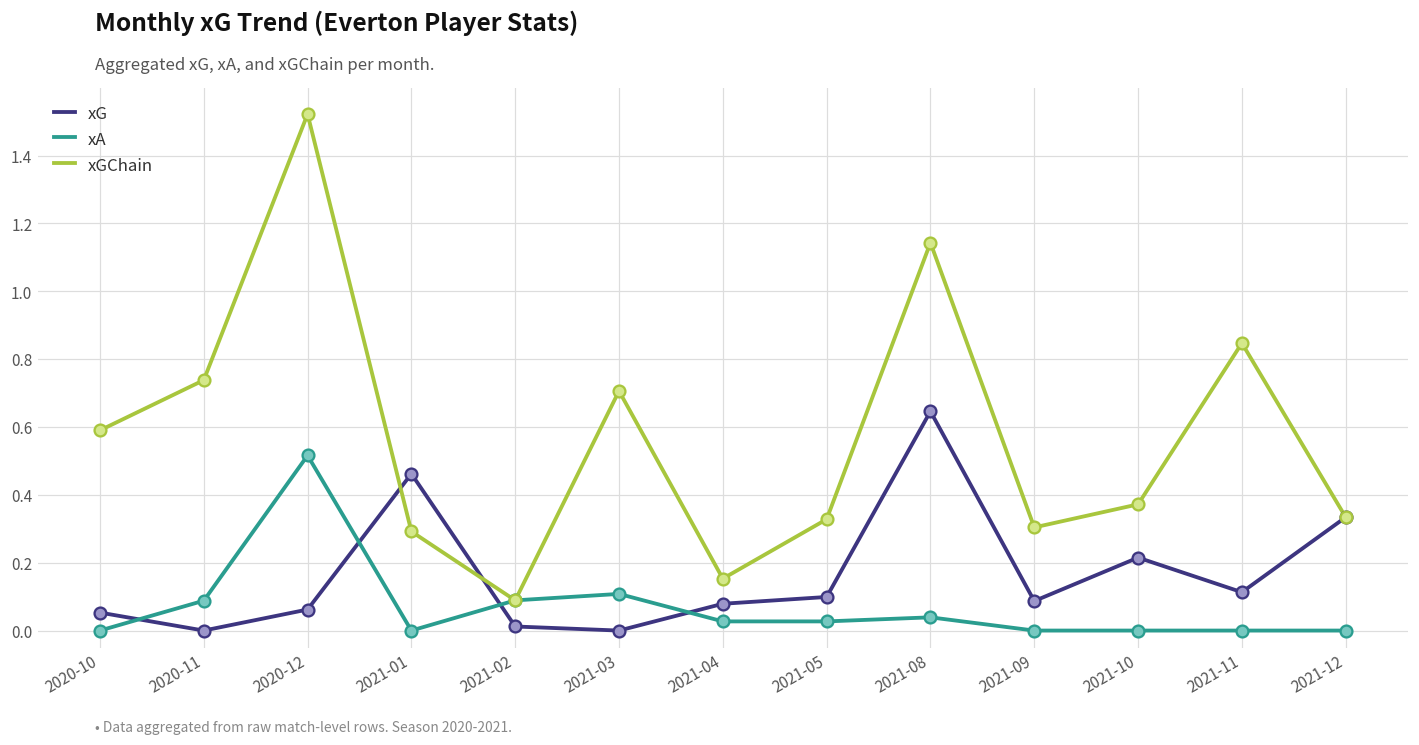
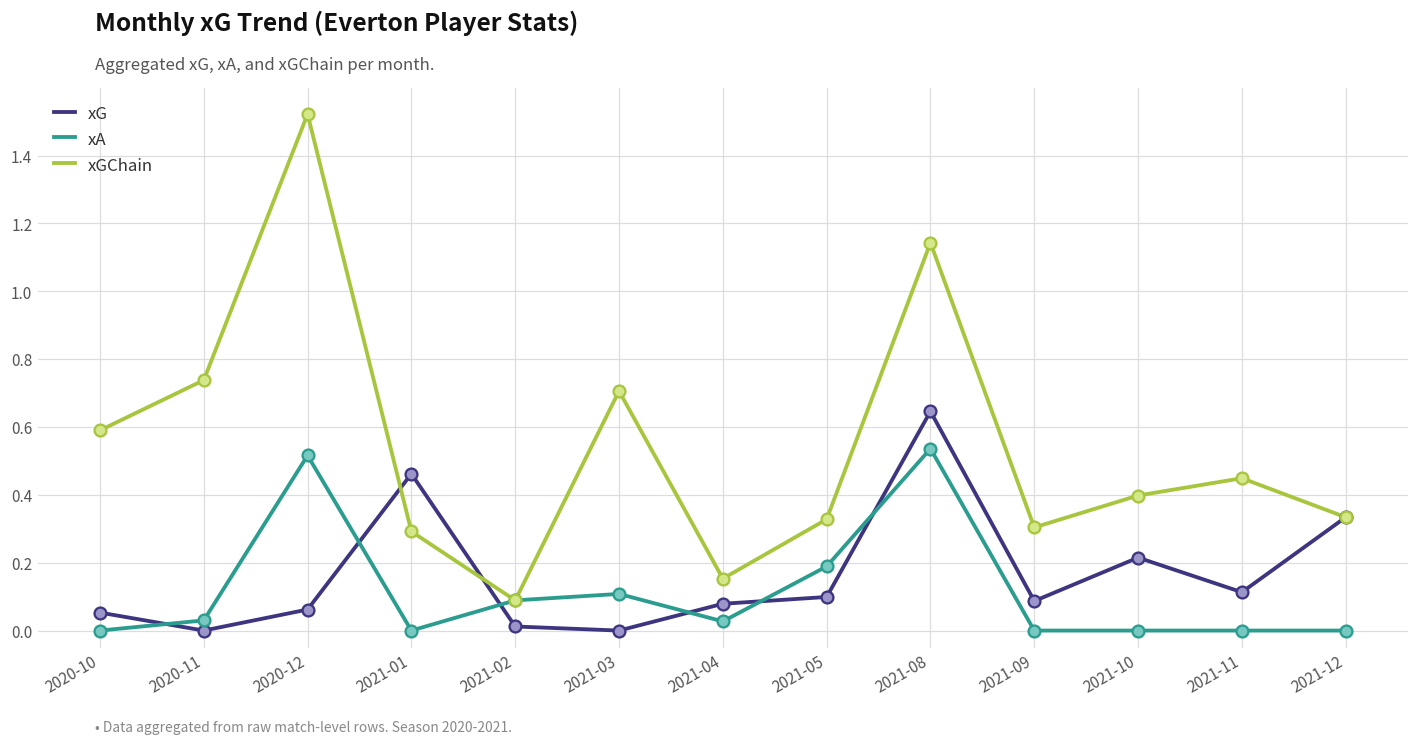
xA, 2020-11: 0.09 -> 0.03
xA, 2021-05: 0.03 -> 0.19
xA, 2021-08: 0.04 -> 0.54
xGChain, 2021-10: 0.37 -> 0.40
xGChain, 2021-11: 0.85 -> 0.45
